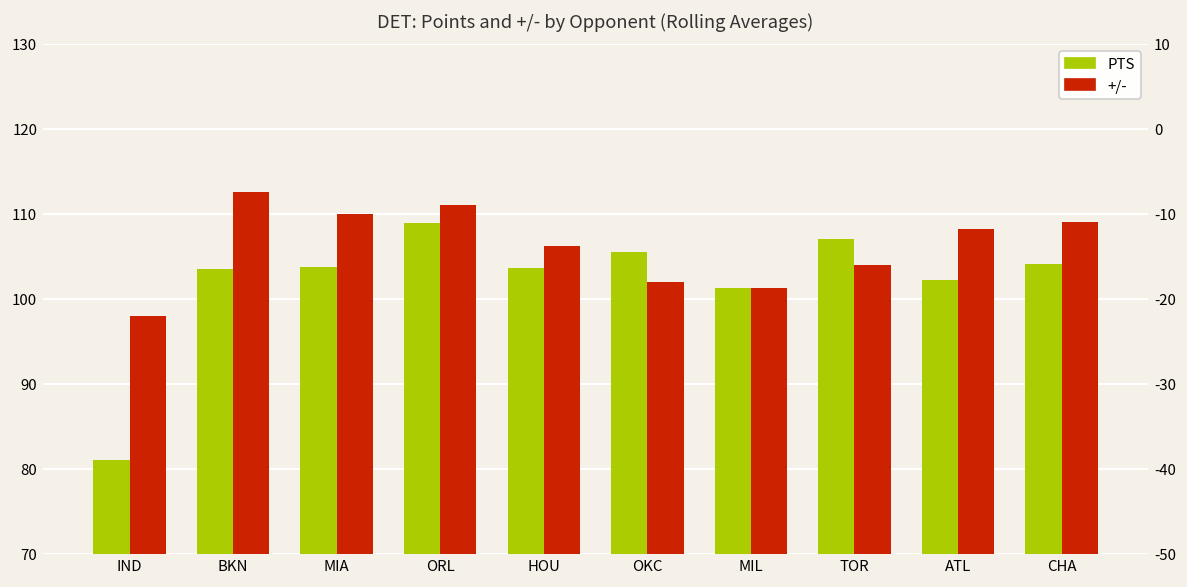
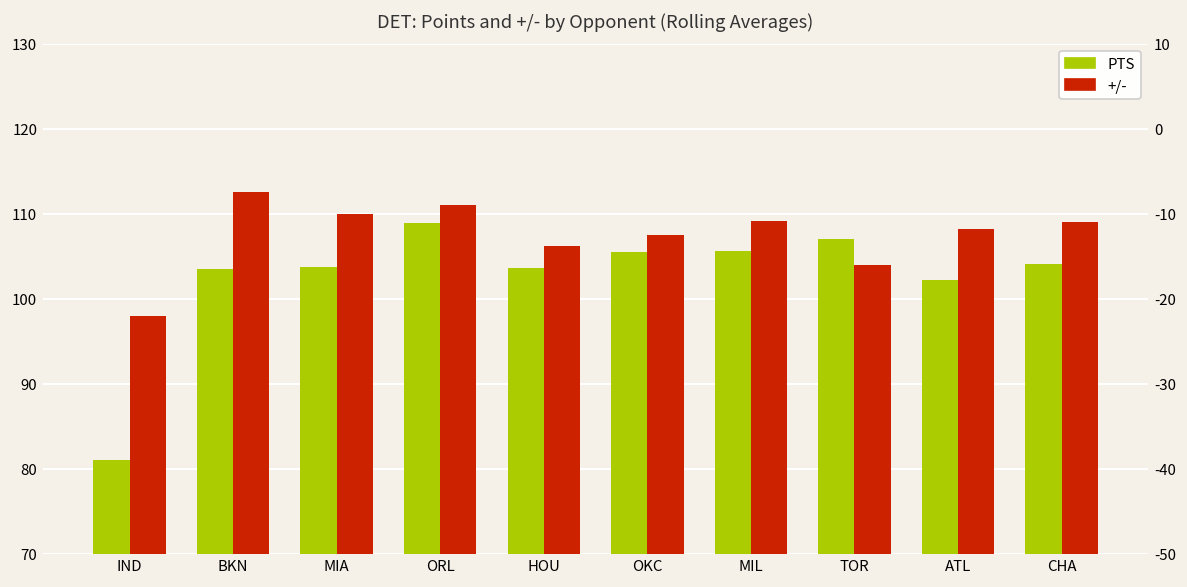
+/-, OKC: 102 -> 108
PTS, MIL: 101 -> 106
+/-, MIL: 101 -> 109
